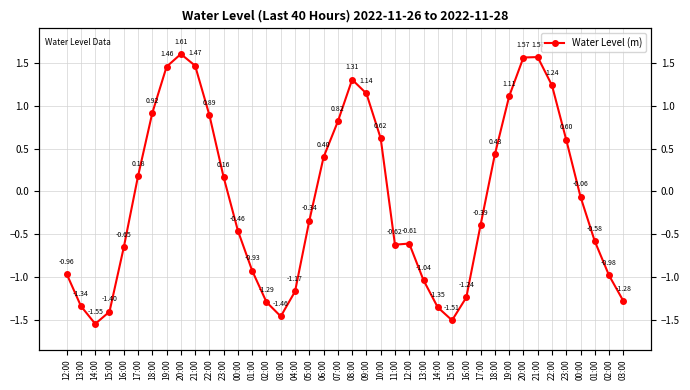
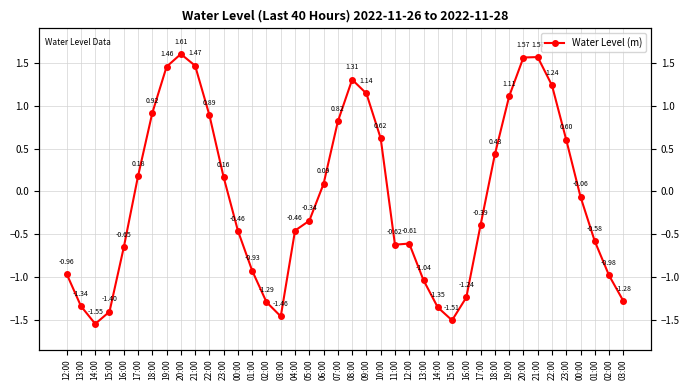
04:00: -1.17 -> -0.46
06:00: 0.40 -> 0.09
